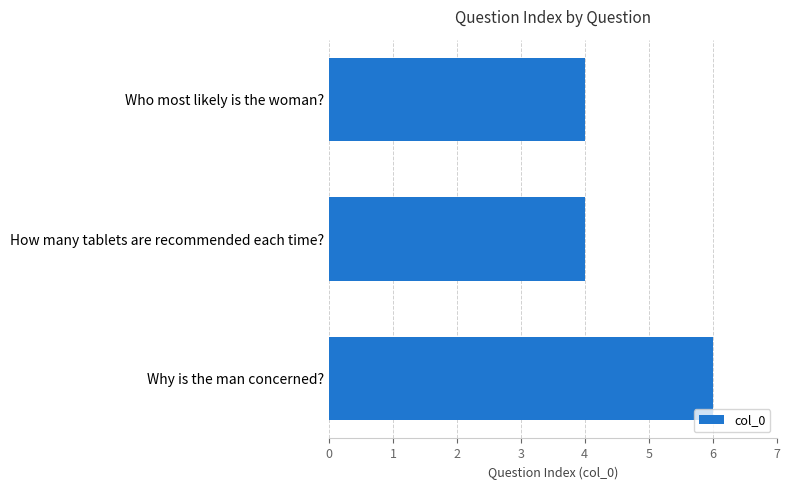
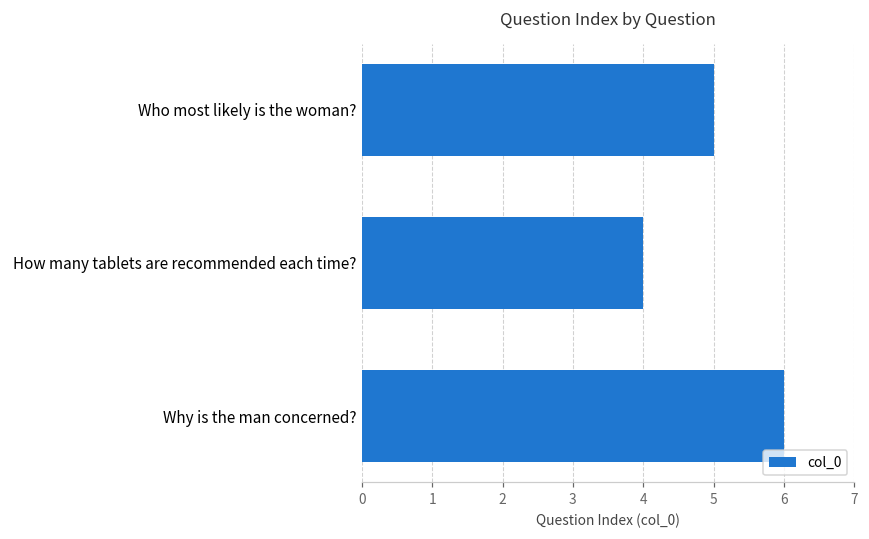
Who most likely is the woman?: 4 -> 5
